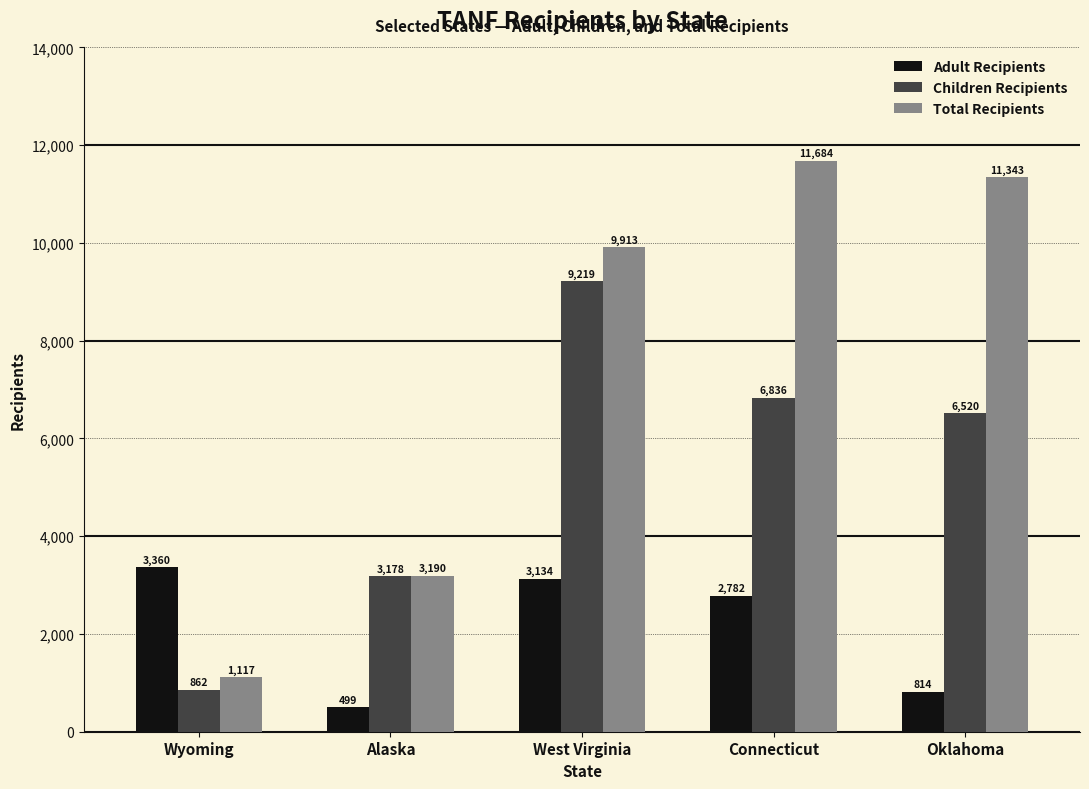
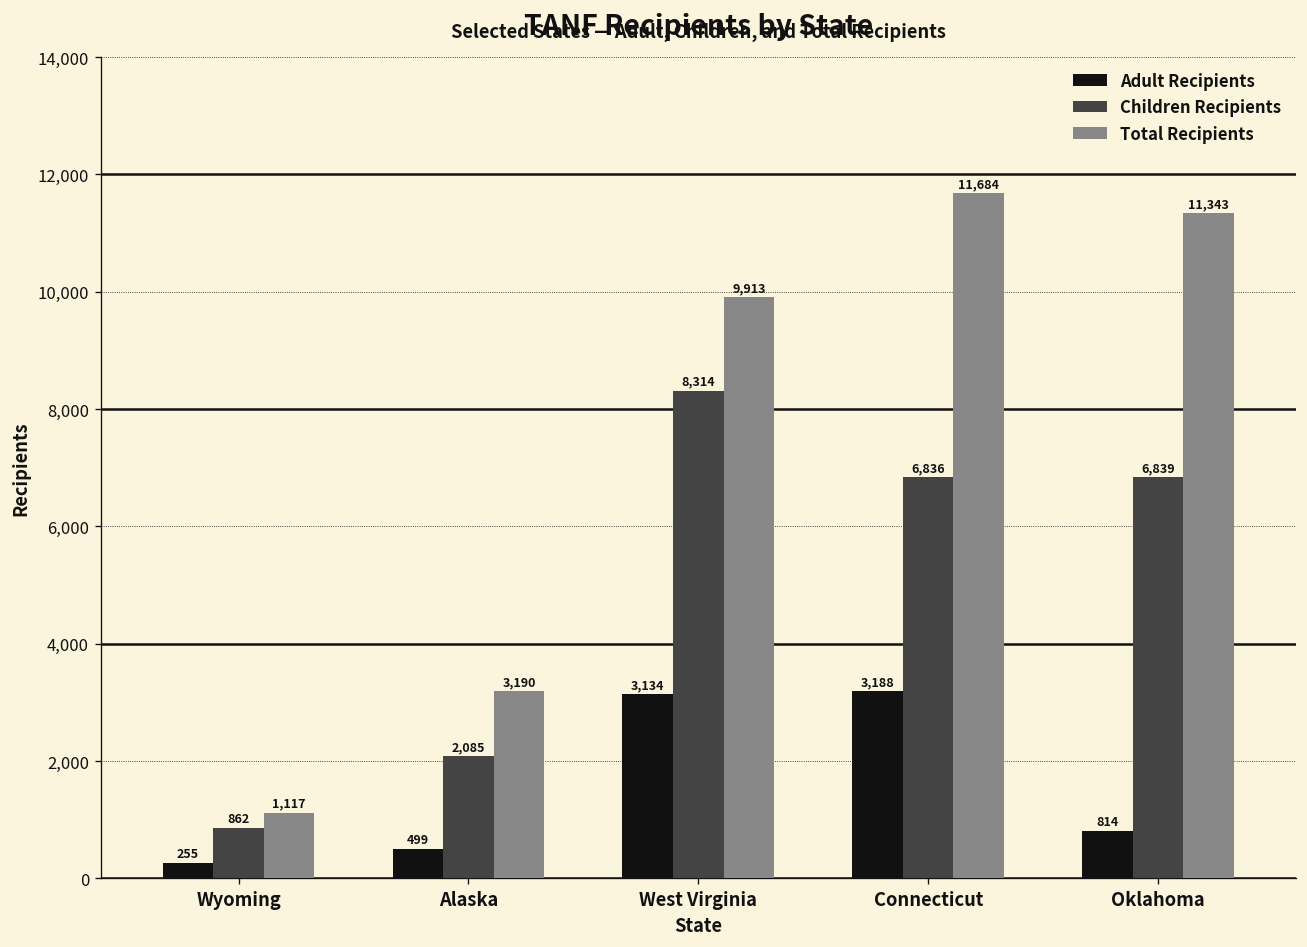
Adult Recipients, Wyoming: 3,360 -> 255
Children Recipients, Alaska: 3,178 -> 2,085
Children Recipients, West Virginia: 9,219 -> 8,314
Adult Recipients, Connecticut: 2,782 -> 3,188
Children Recipients, Oklahoma: 6,520 -> 6,839
